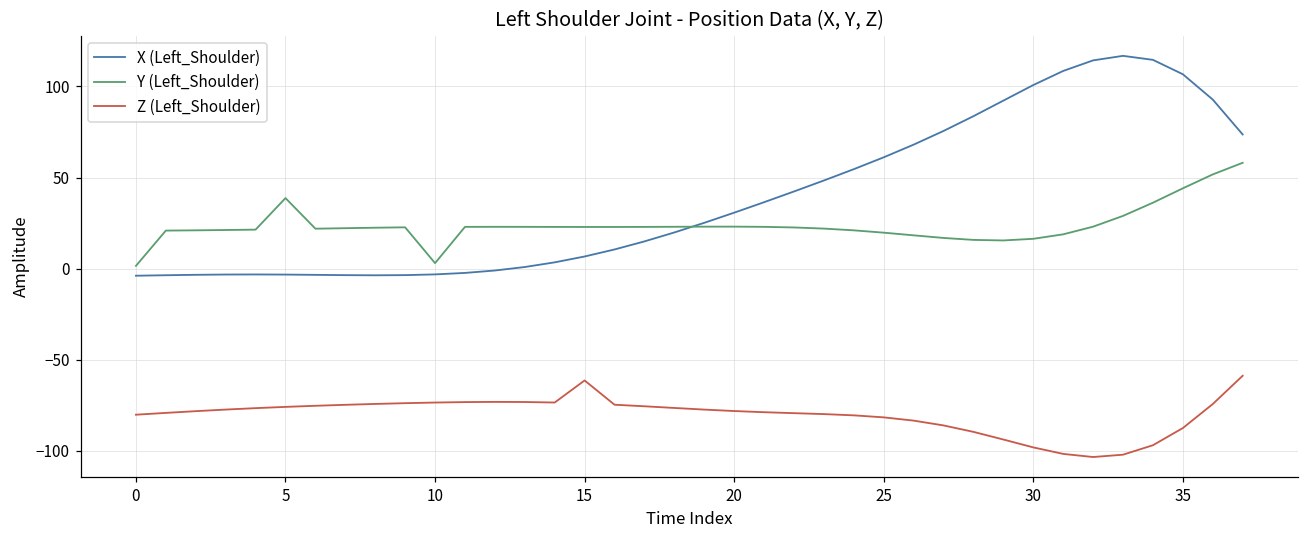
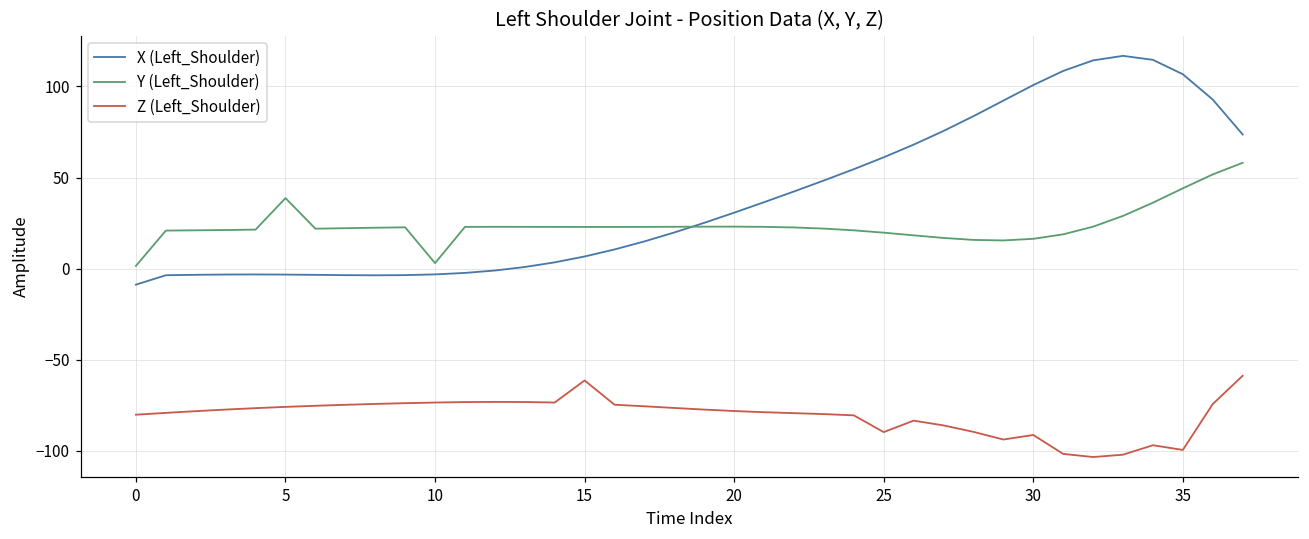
X (Left_Shoulder), 0: -4 -> -9
Z (Left_Shoulder), 25: -82 -> -90
Z (Left_Shoulder), 30: -98 -> -91
Z (Left_Shoulder), 35: -87 -> -99
